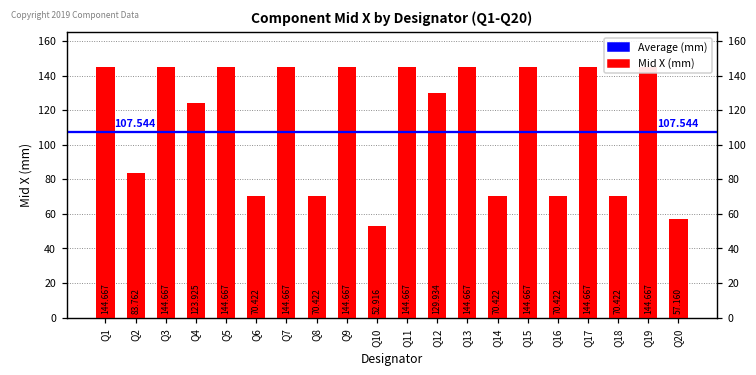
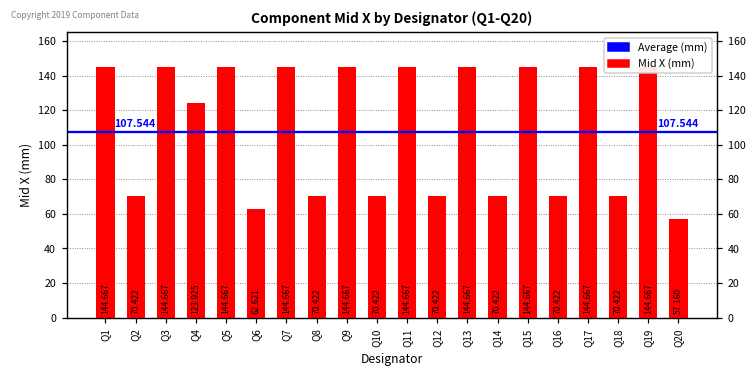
Q2: 83.762 -> 70.422
Q6: 70.422 -> 62.621
Q10: 52.916 -> 70.422
Q12: 129.934 -> 70.422
